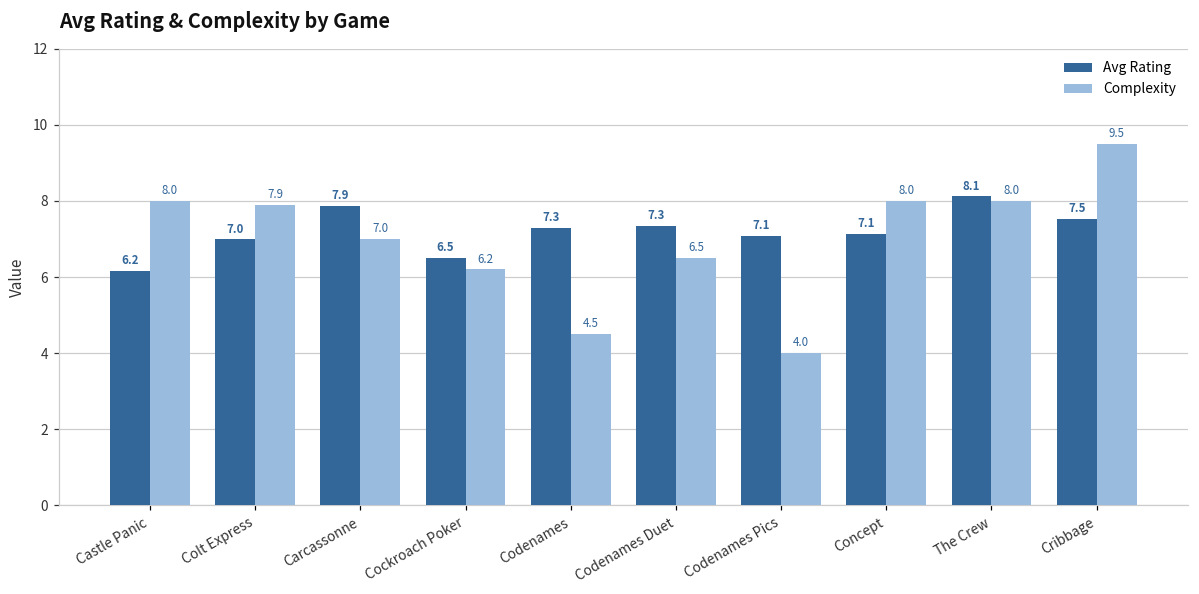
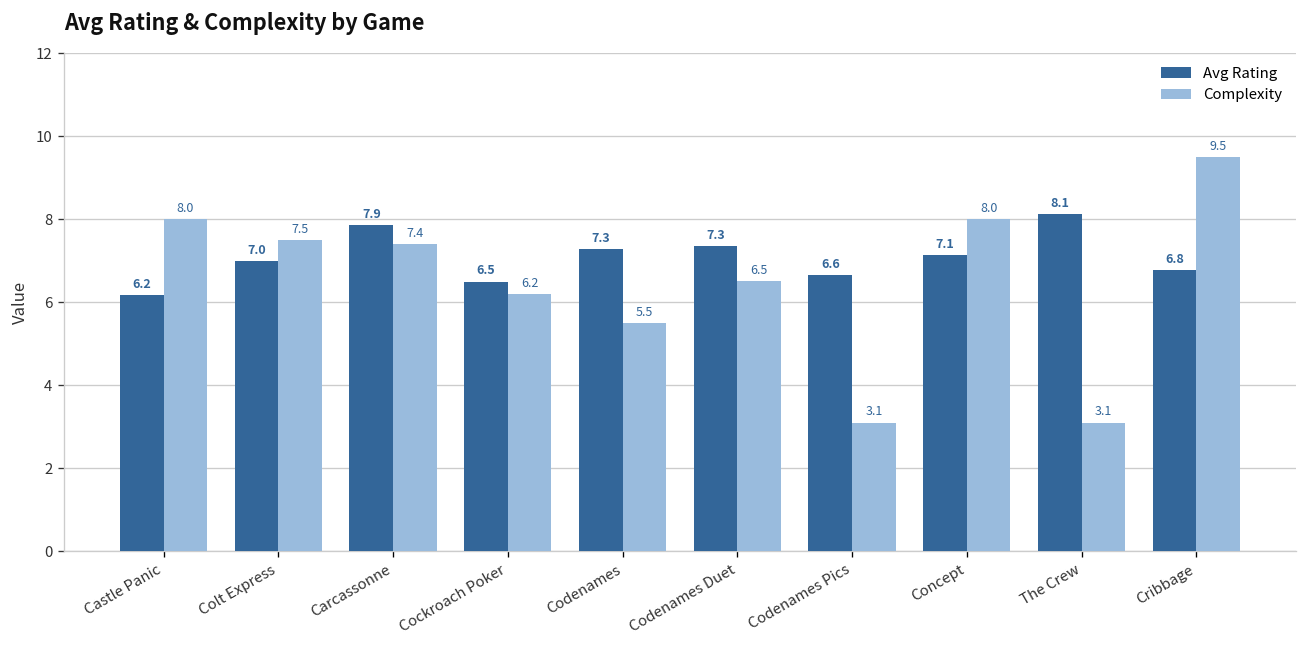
Complexity, Colt Express: 7.9 -> 7.5
Complexity, Carcassonne: 7.0 -> 7.4
Complexity, Codenames: 4.5 -> 5.5
Avg Rating, Codenames Pics: 7.1 -> 6.6
Complexity, Codenames Pics: 4.0 -> 3.1
Complexity, The Crew: 8.0 -> 3.1
Avg Rating, Cribbage: 7.5 -> 6.8
